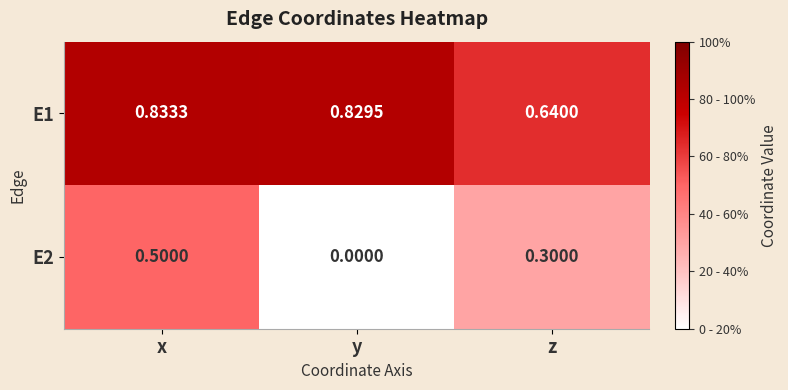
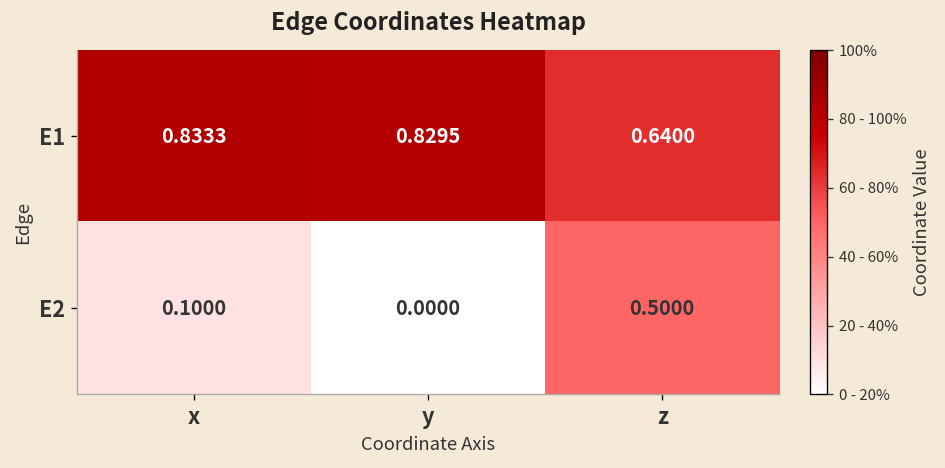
E2, x: 0.5000 -> 0.1000
E2, z: 0.3000 -> 0.5000
